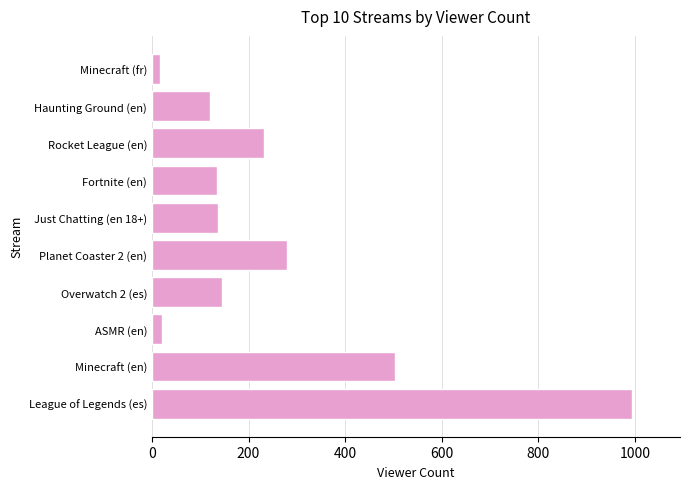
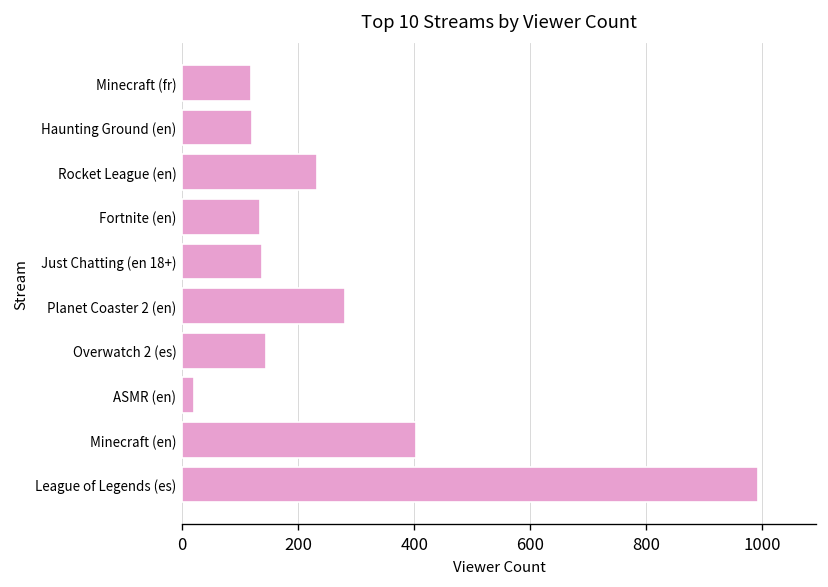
Minecraft (fr): 20 -> 120
Minecraft (en): 500 -> 400
